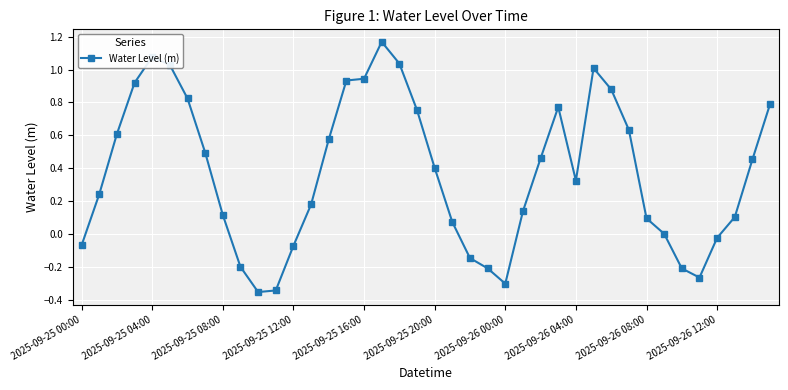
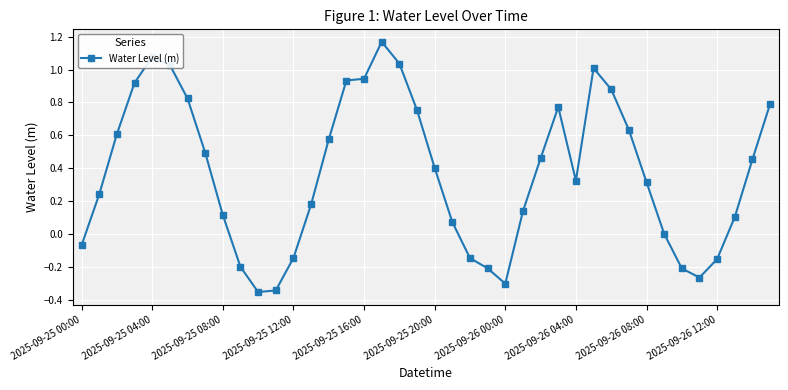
2025-09-25 12:00: -0.07 -> -0.15
2025-09-26 08:00: 0.09 -> 0.31
2025-09-26 12:00: -0.02 -> -0.15
